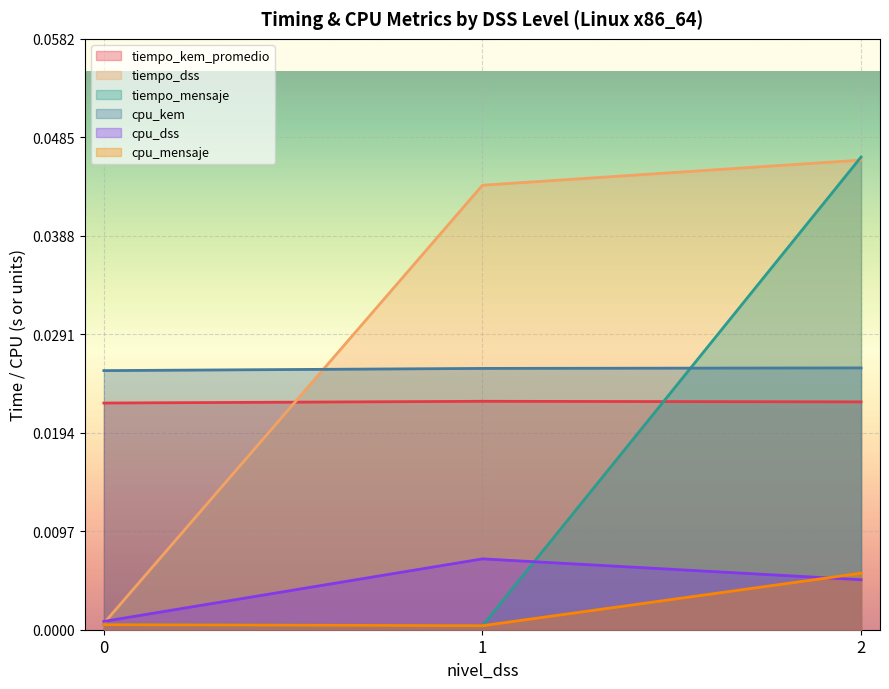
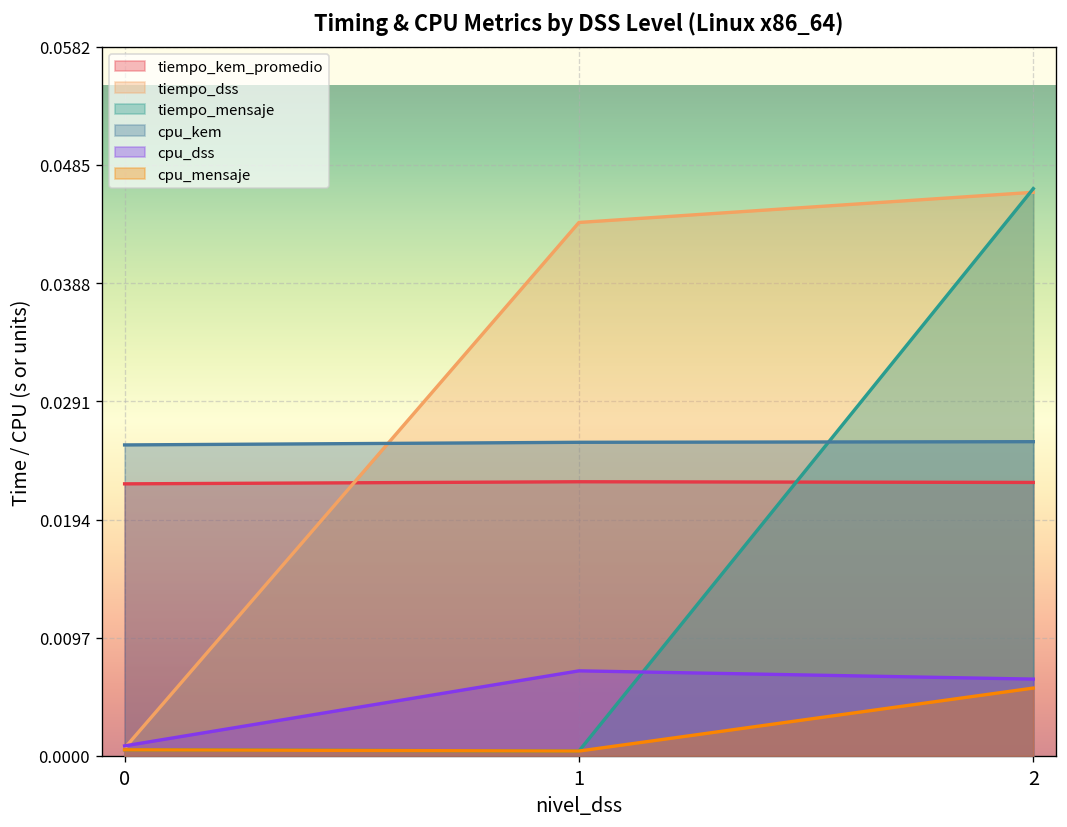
cpu_dss, 2: 0.0049 -> 0.0063
